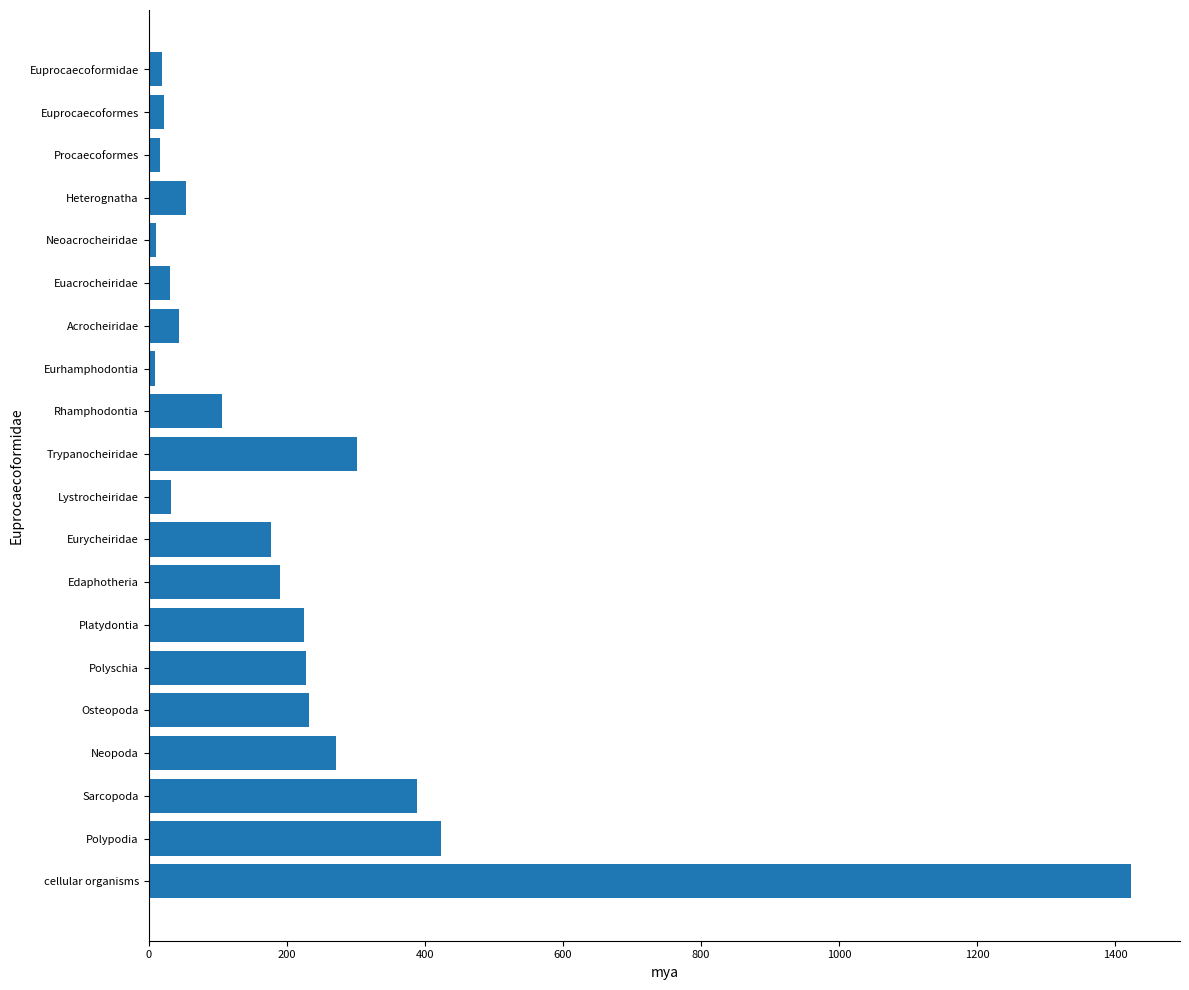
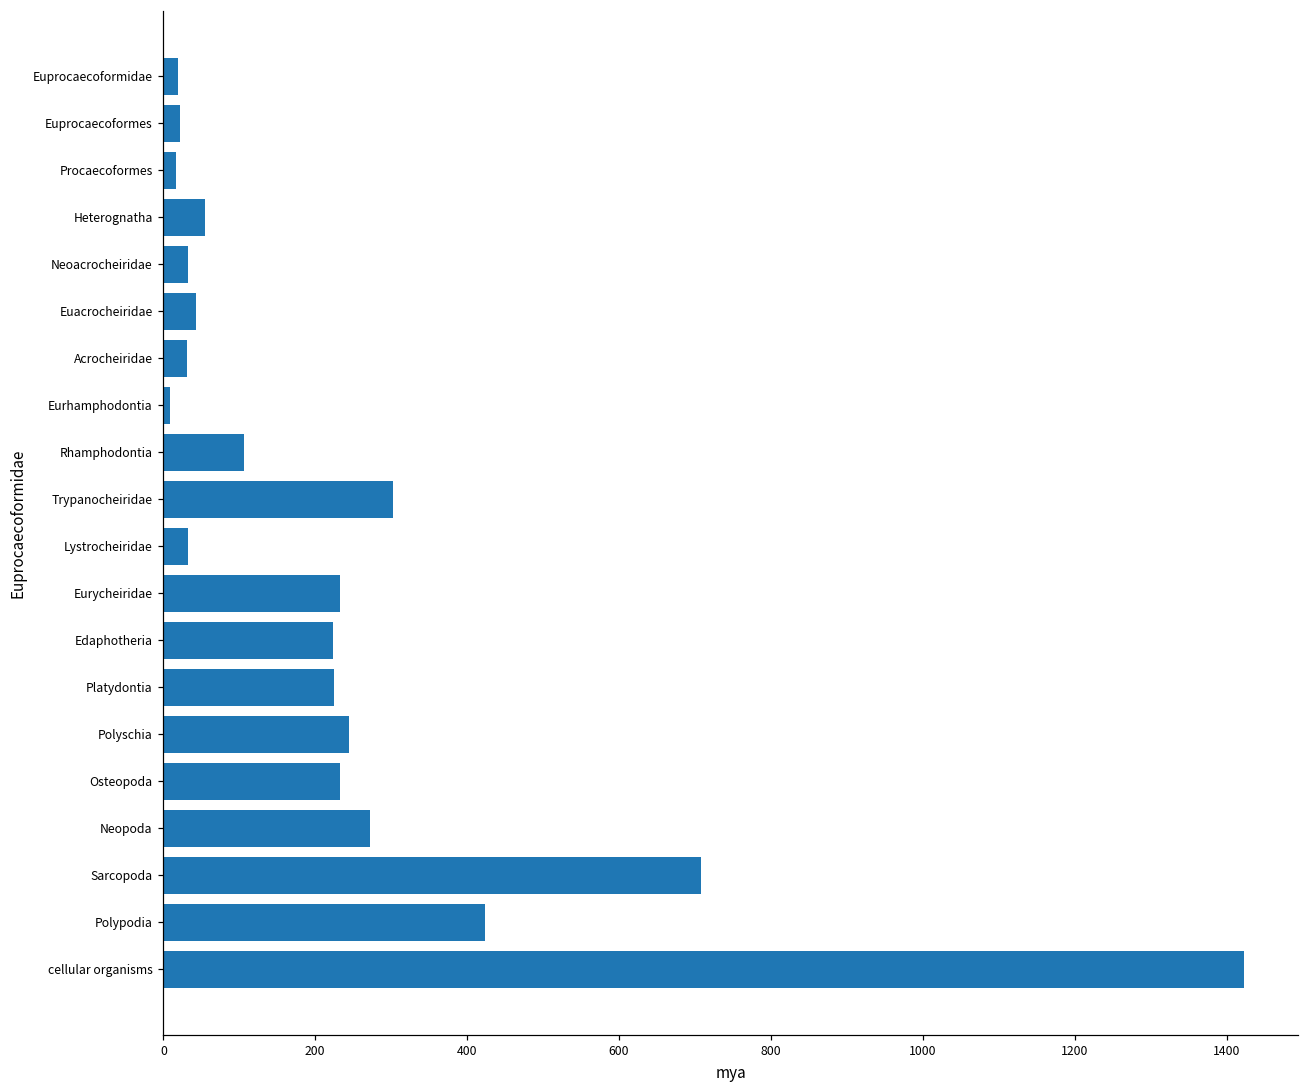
Neoacrocheiridae: 10 -> 30
Euacrocheiridae: 30 -> 40
Acrocheiridae: 40 -> 30
Eurycheiridae: 180 -> 230
Edaphotheria: 190 -> 220
Polyschia: 230 -> 250
Sarcopoda: 390 -> 710
